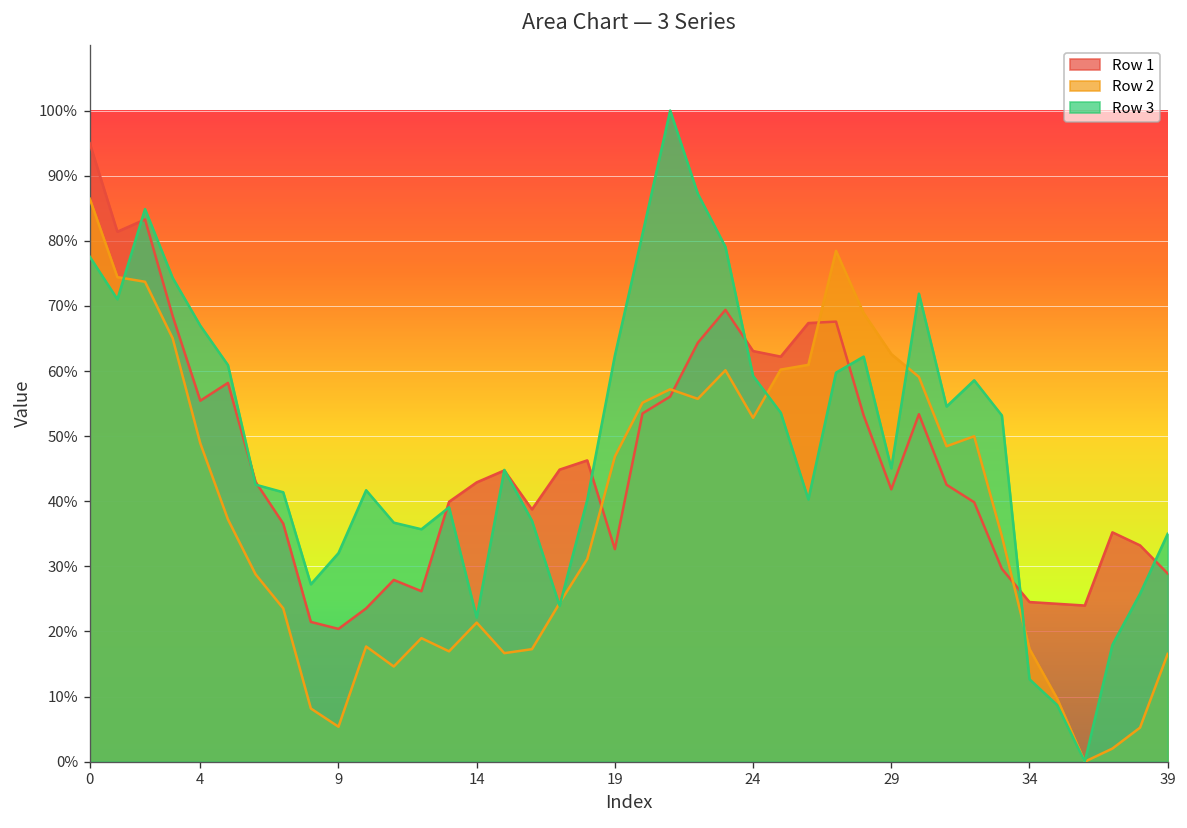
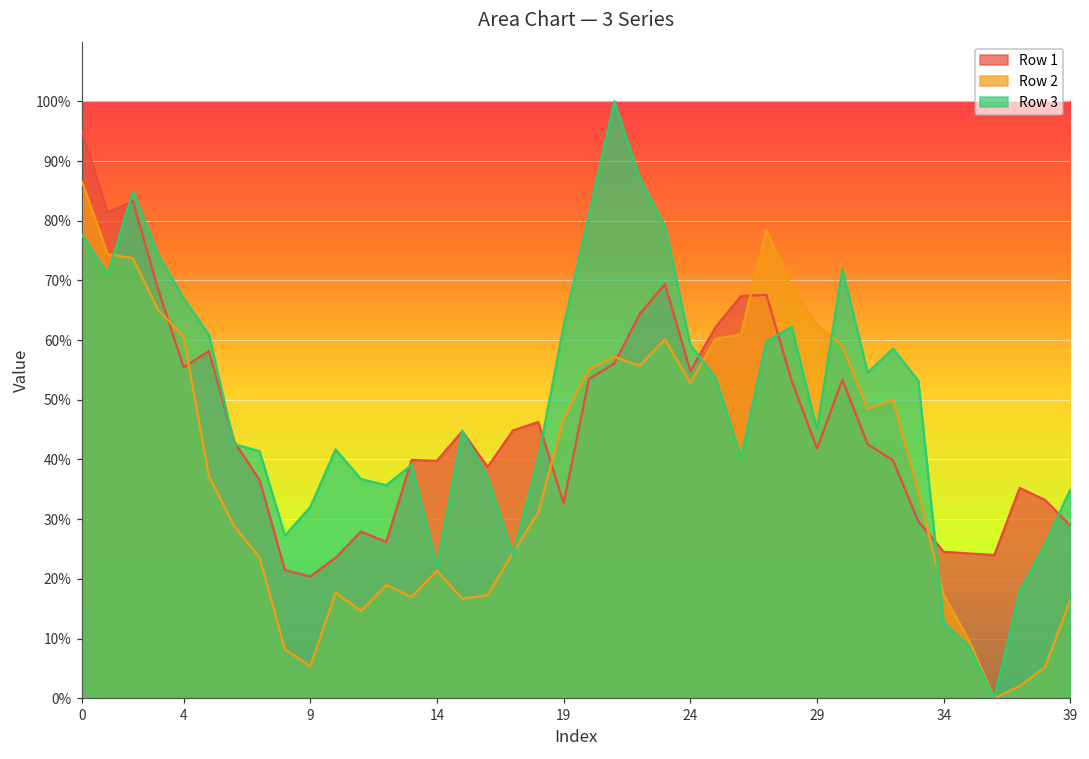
Row 2, 4: 49% -> 61%
Row 1, 14: 43% -> 40%
Row 1, 24: 63% -> 55%
